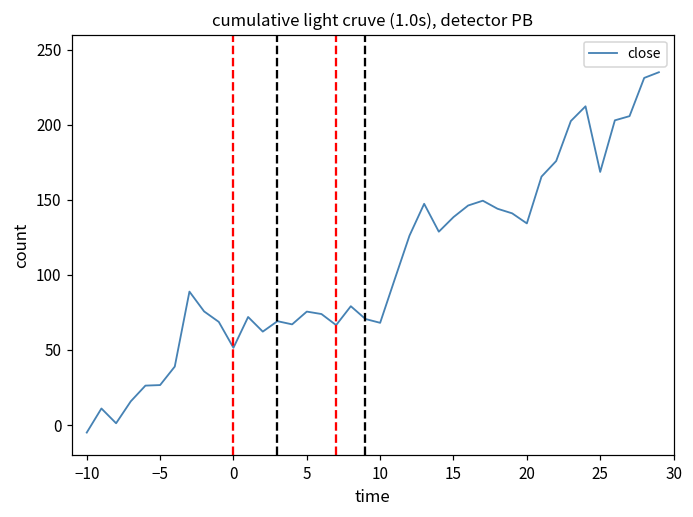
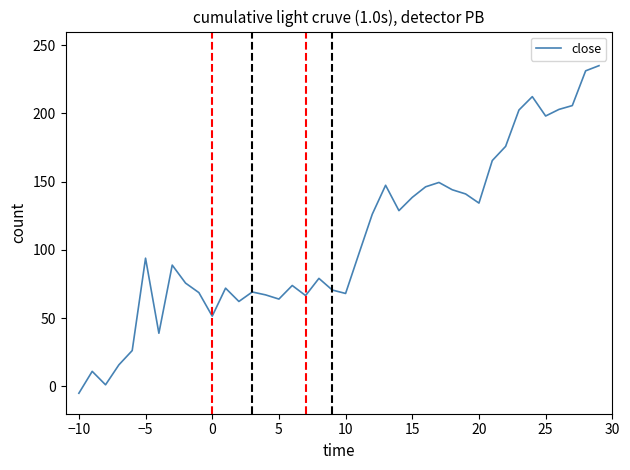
−5: 27 -> 94
5: 76 -> 64
25: 169 -> 198
